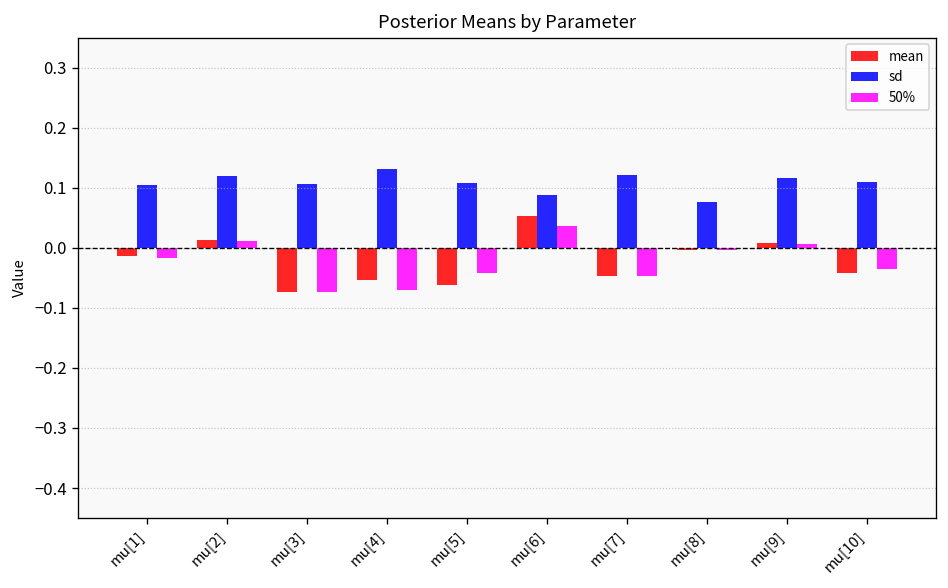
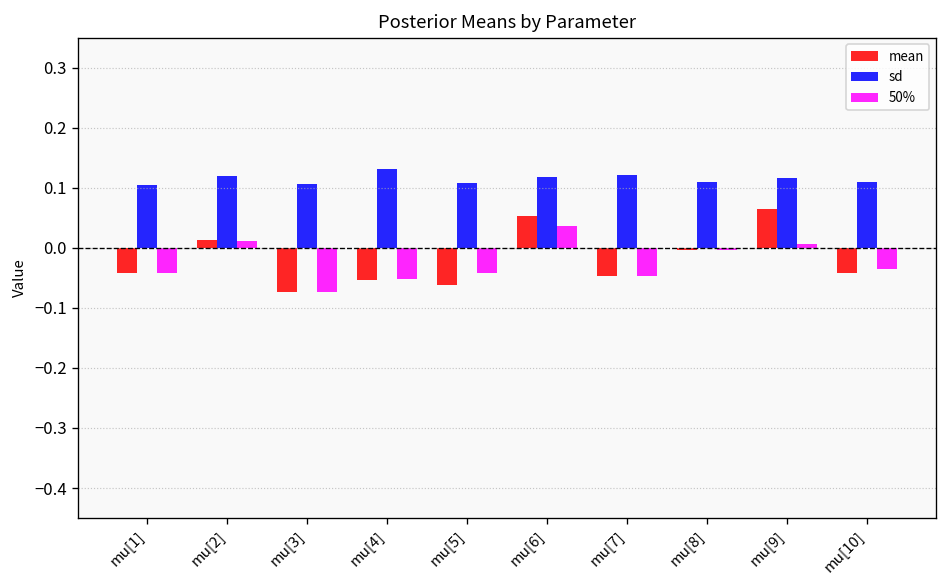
mean, mu[1]: -0.01 -> -0.04
50%, mu[1]: -0.02 -> -0.04
50%, mu[4]: -0.07 -> -0.05
sd, mu[6]: 0.09 -> 0.12
sd, mu[8]: 0.08 -> 0.11
mean, mu[9]: 0.01 -> 0.06
